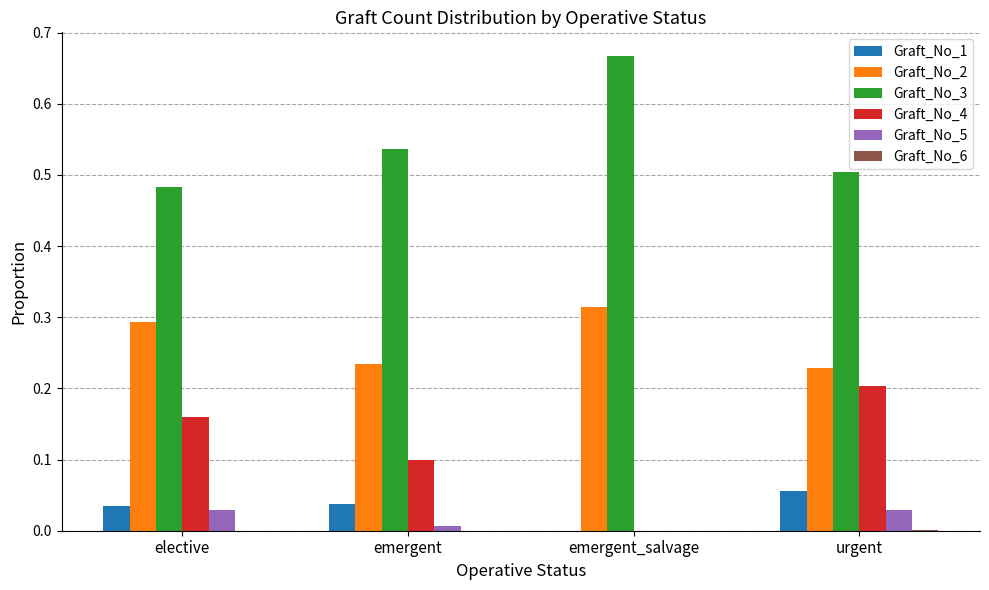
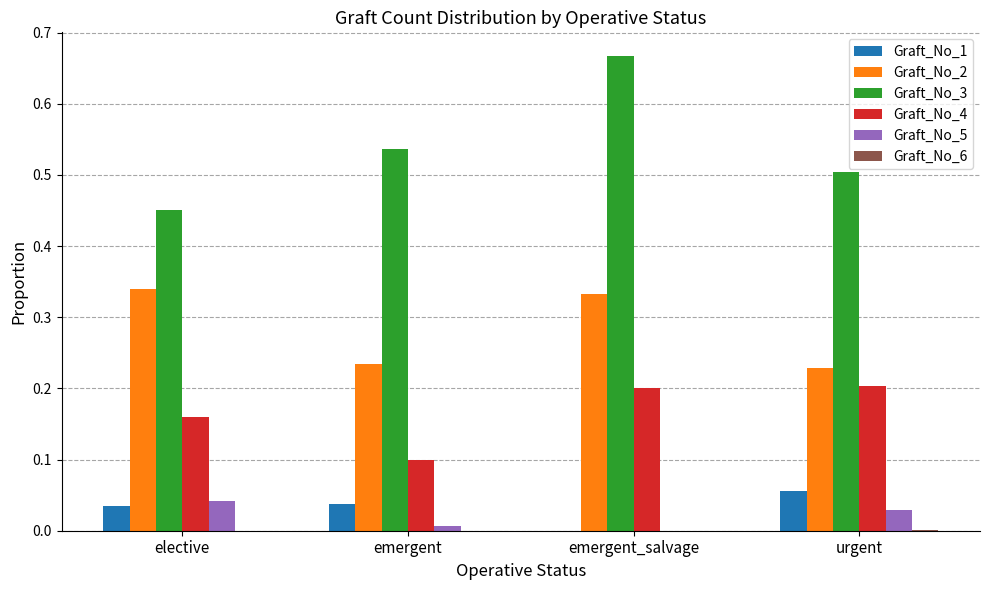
Graft_No_2, elective: 0.29 -> 0.34
Graft_No_3, elective: 0.48 -> 0.45
Graft_No_5, elective: 0.03 -> 0.04
Graft_No_2, emergent_salvage: 0.31 -> 0.33
Graft_No_4, emergent_salvage: 0.0 -> 0.2
